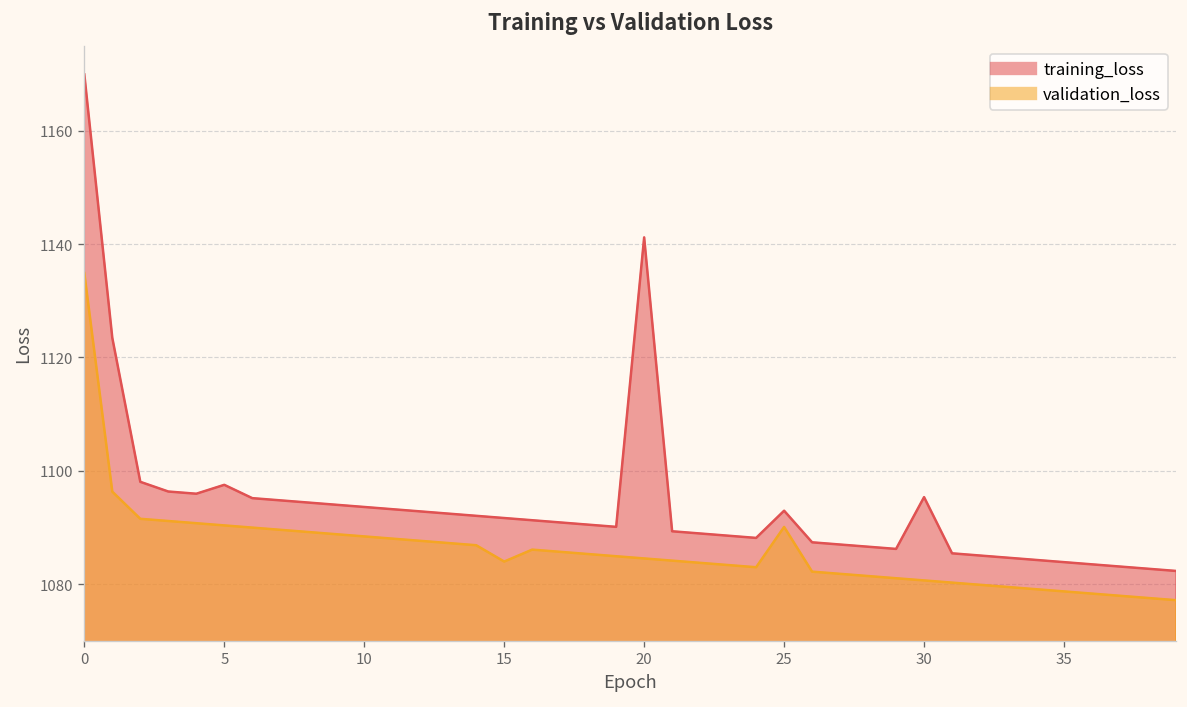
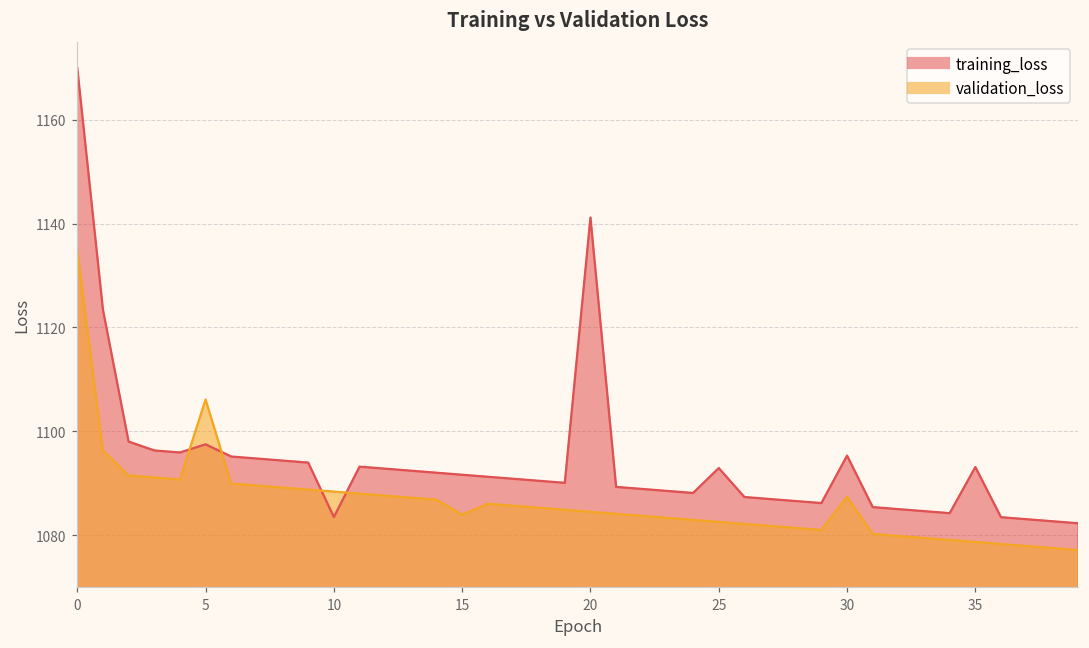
validation_loss, 5: 1090 -> 1106
training_loss, 10: 1094 -> 1083
validation_loss, 25: 1090 -> 1083
validation_loss, 30: 1081 -> 1087
training_loss, 35: 1084 -> 1093
